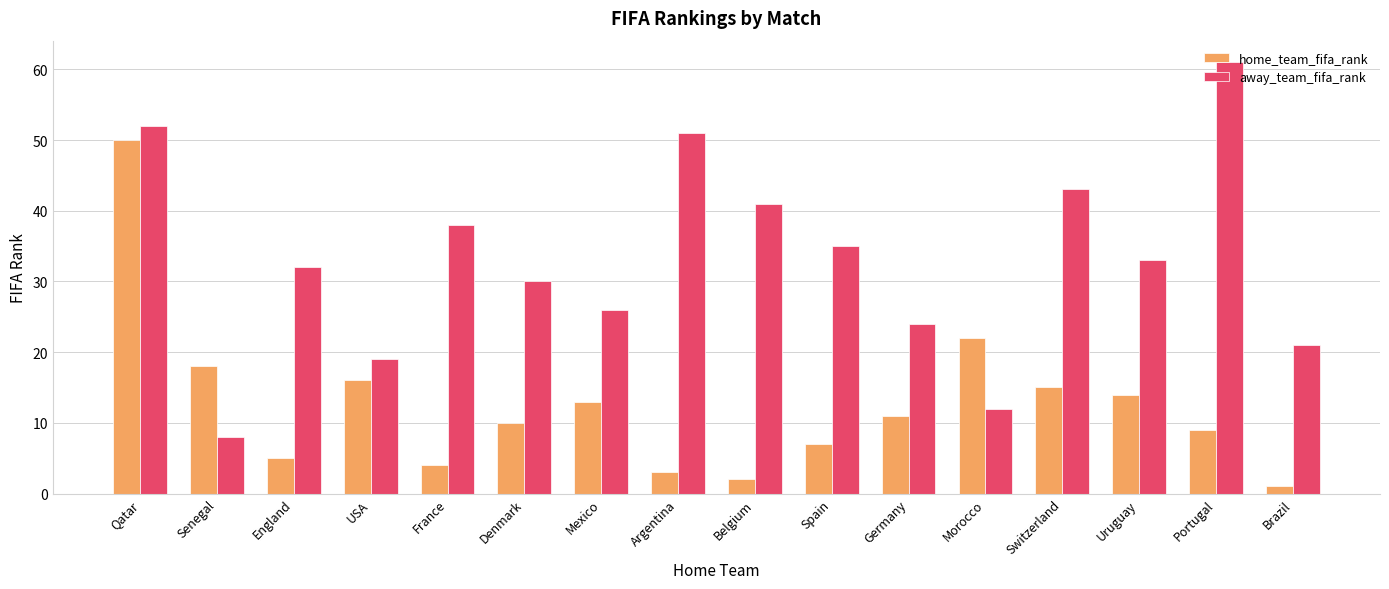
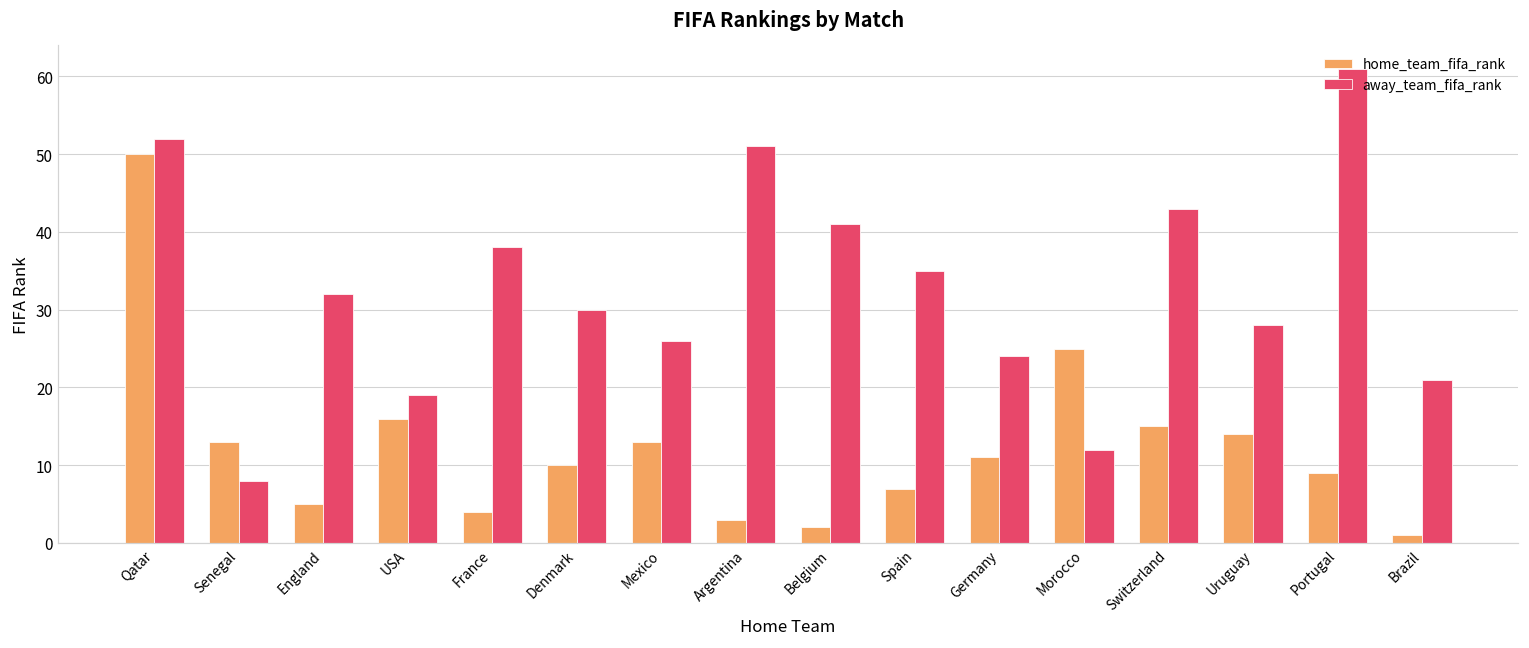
home_team_fifa_rank, Senegal: 18 -> 13
home_team_fifa_rank, Morocco: 22 -> 25
away_team_fifa_rank, Uruguay: 33 -> 28
